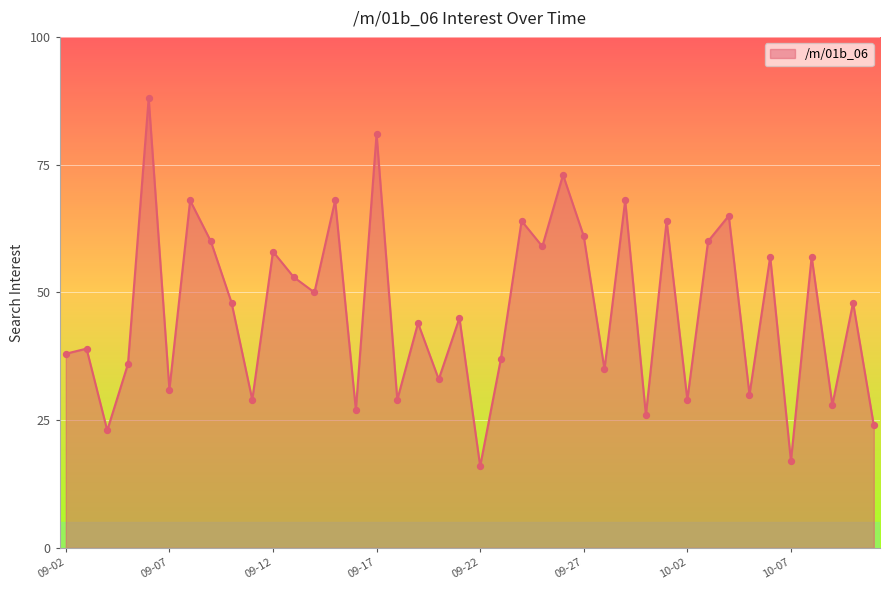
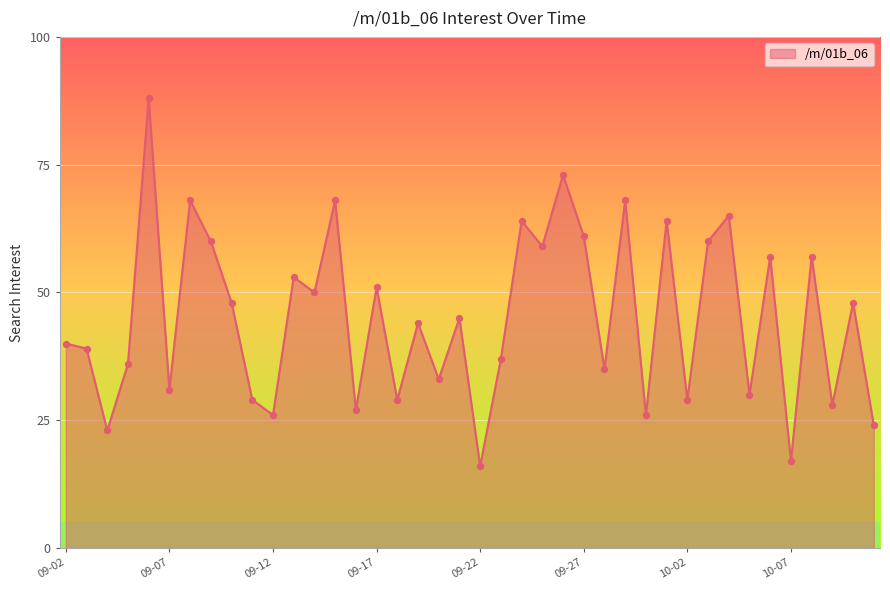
09-02: 38 -> 40
09-12: 58 -> 26
09-17: 81 -> 51
